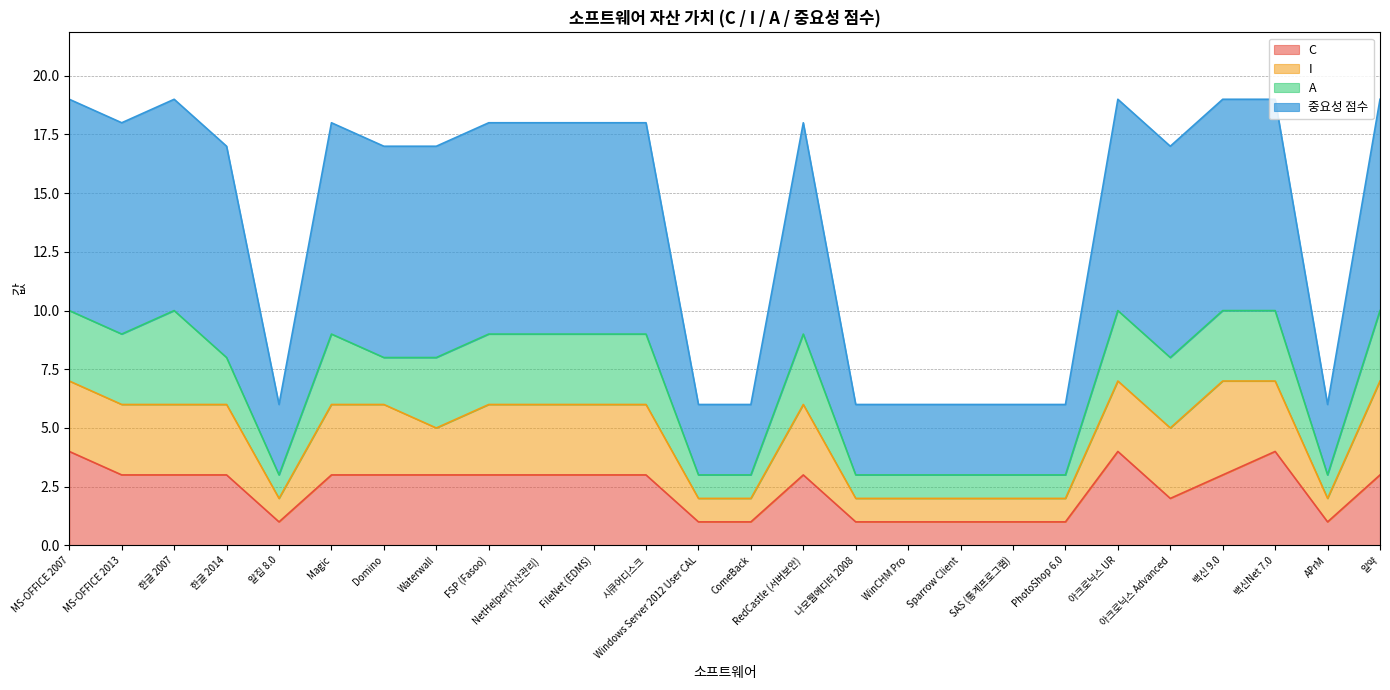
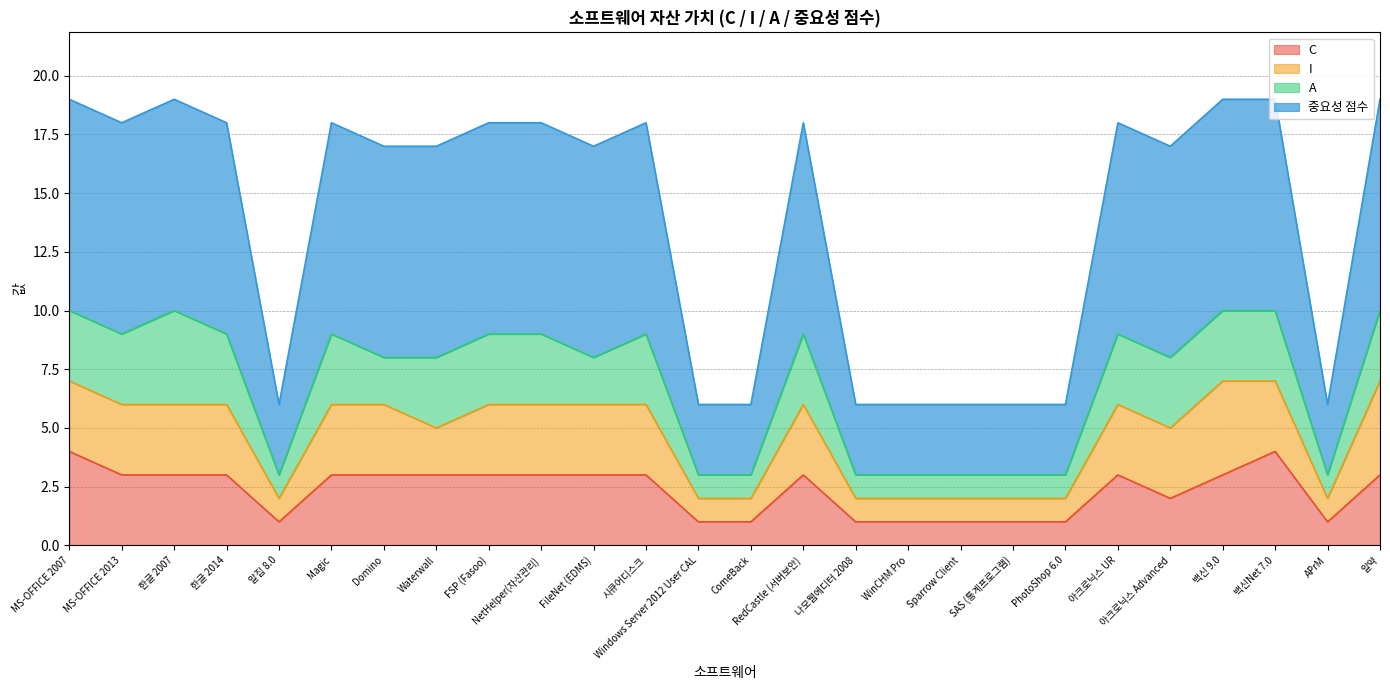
A, 한글 2014: 2 -> 3
A, FileNet (EDMS): 3 -> 2
C, 아크로닉스 UR: 4 -> 3
